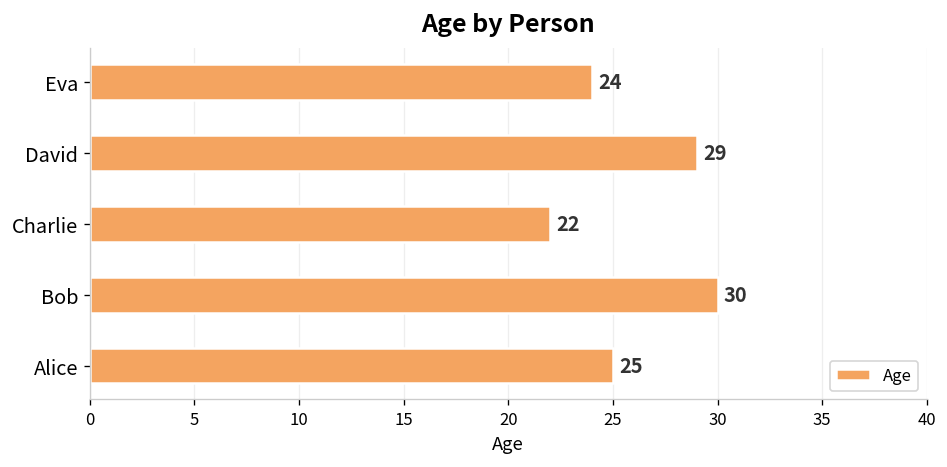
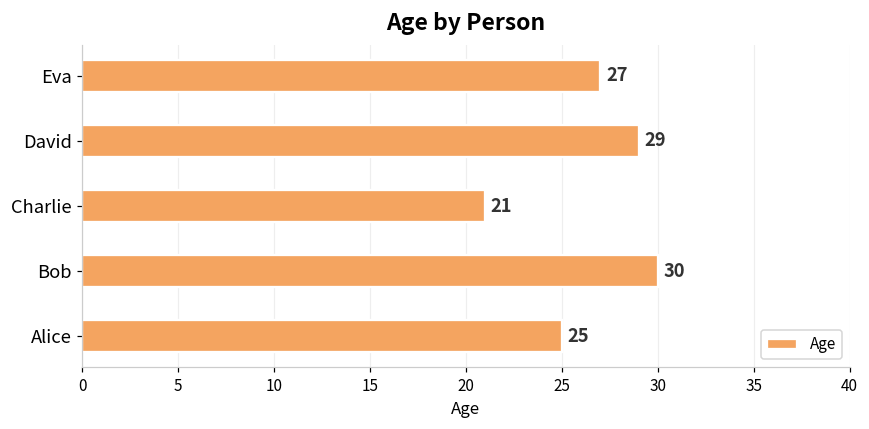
Eva: 24 -> 27
Charlie: 22 -> 21
